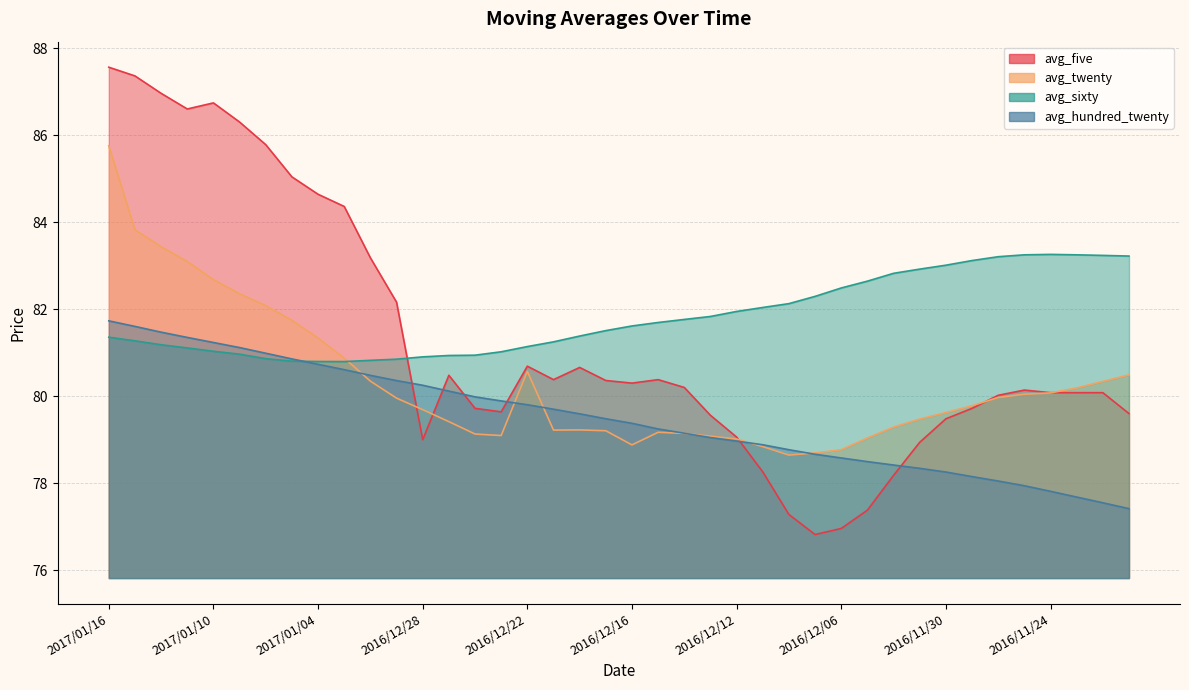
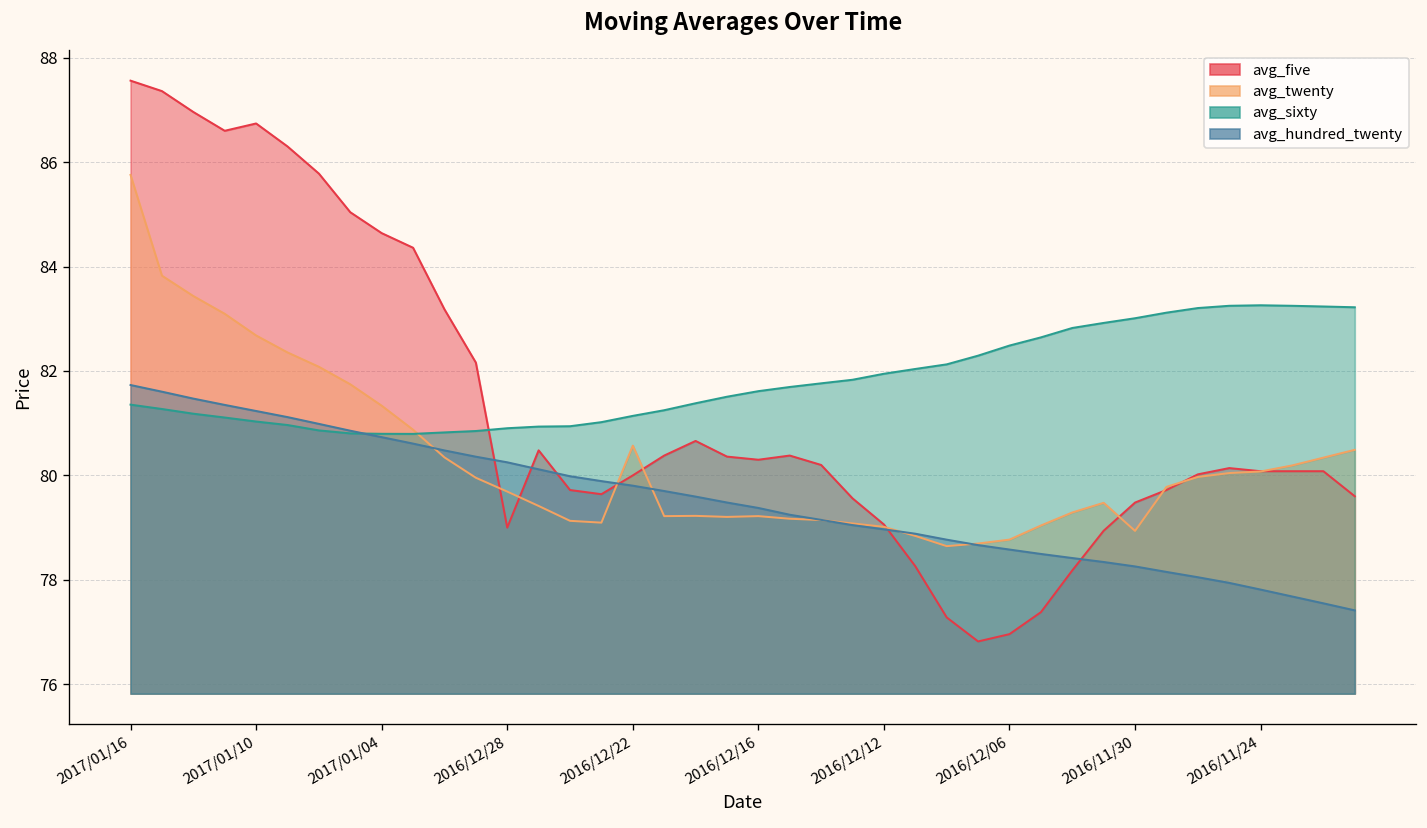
avg_five, 2016/12/22: 80.7 -> 80.0
avg_twenty, 2016/12/16: 78.9 -> 79.2
avg_twenty, 2016/11/30: 79.6 -> 78.9
